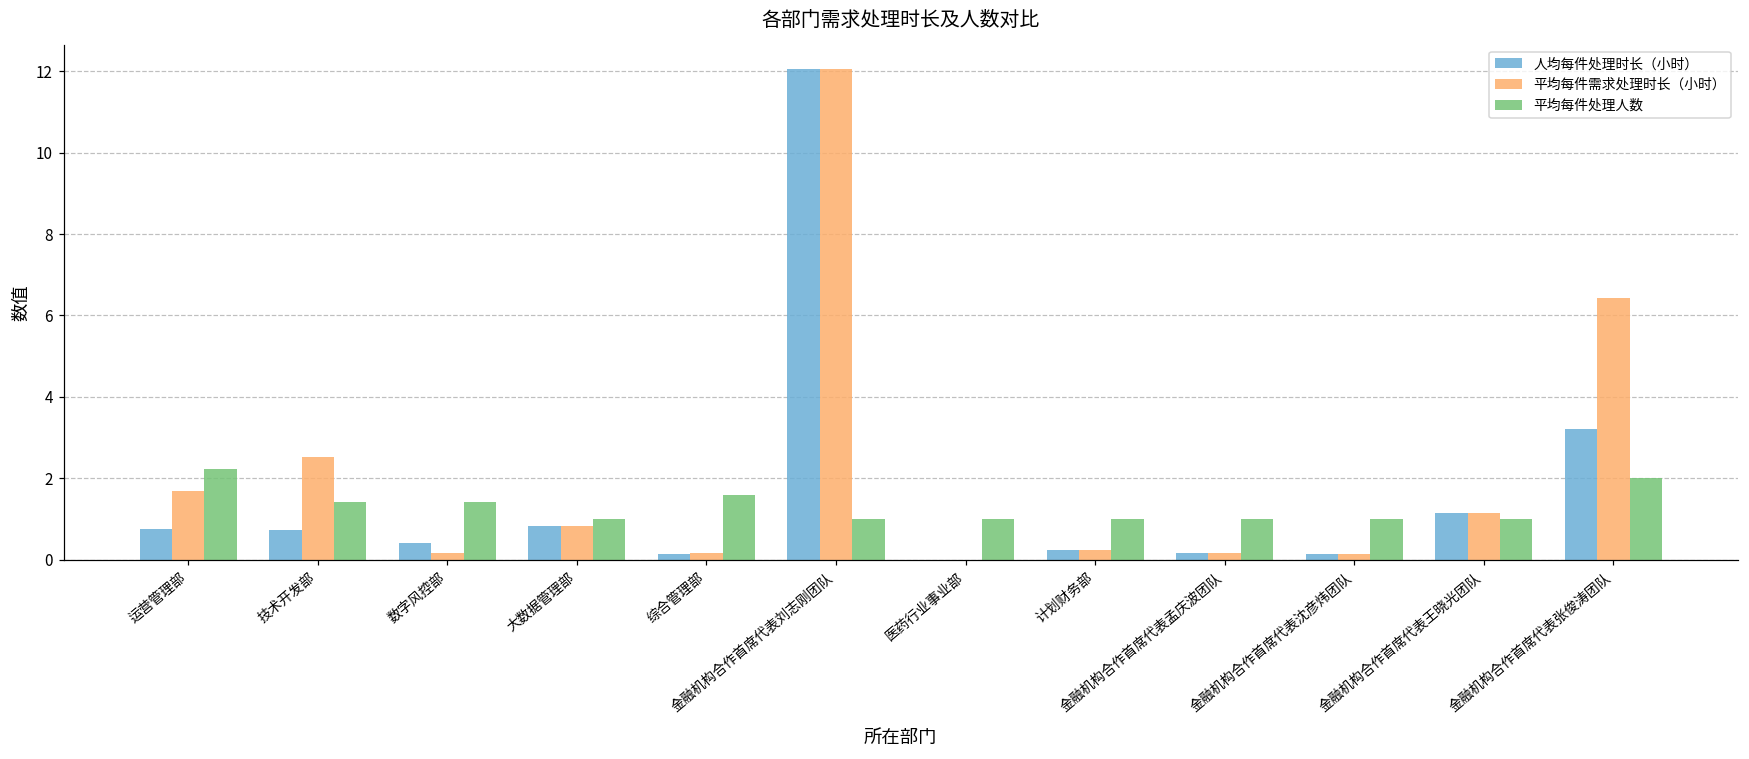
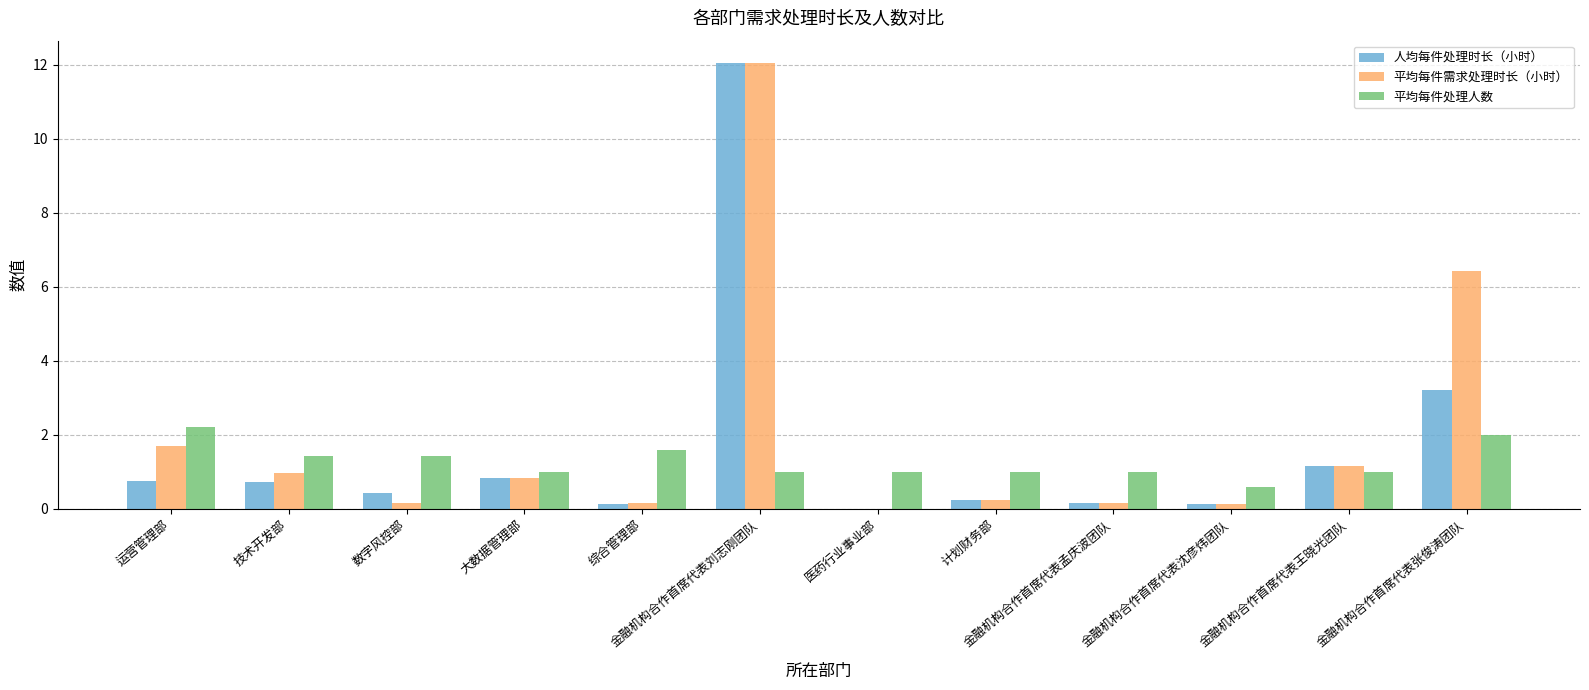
平均每件需求处理时长（小时）, 技术开发部: 2.5 -> 1.0
平均每件处理人数, 金融机构合作首席代表沈彦炜团队: 1.0 -> 0.6
